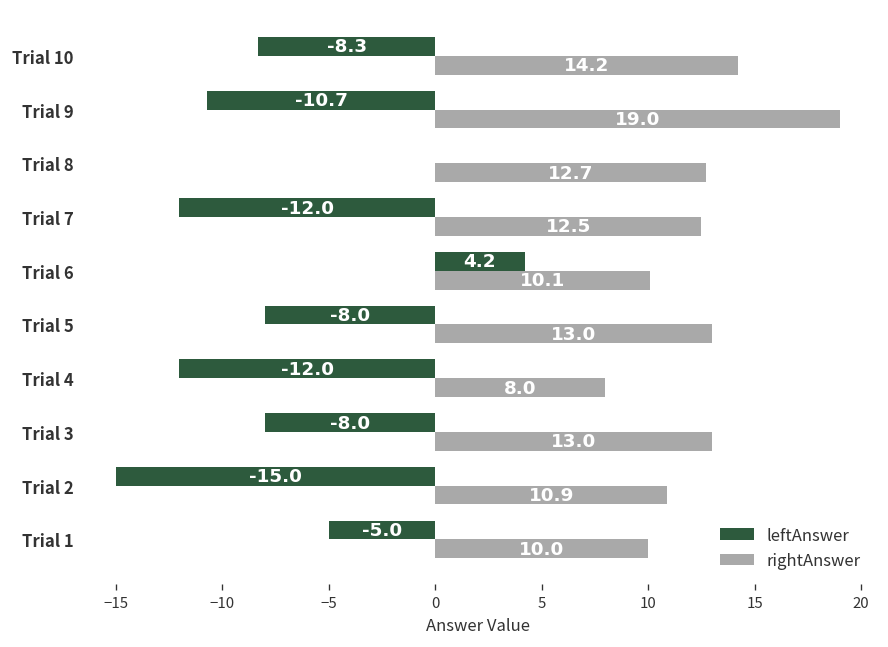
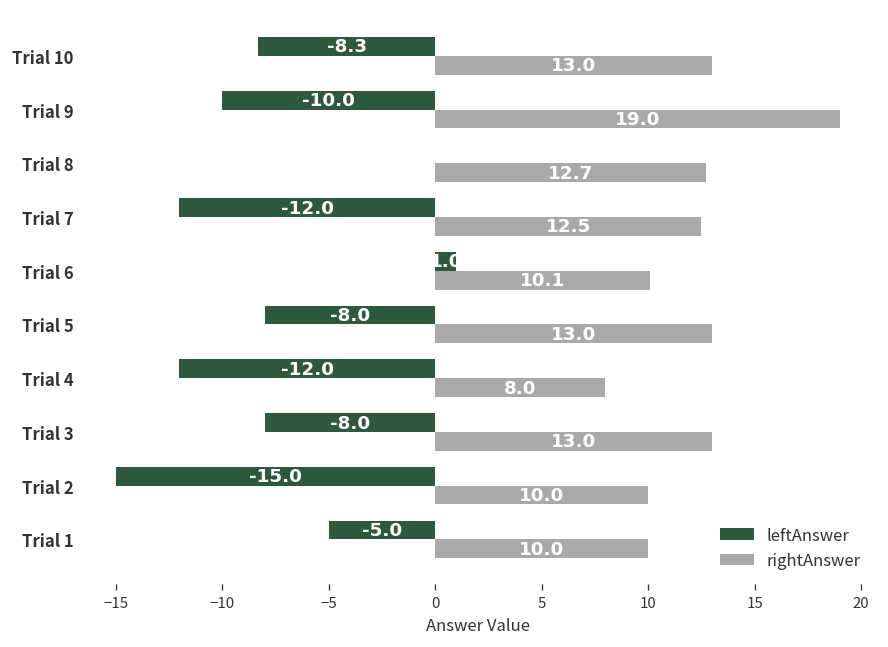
rightAnswer, Trial 10: 14.2 -> 13.0
leftAnswer, Trial 9: -10.7 -> -10.0
leftAnswer, Trial 6: 4.2 -> 1.0
rightAnswer, Trial 2: 10.9 -> 10.0
